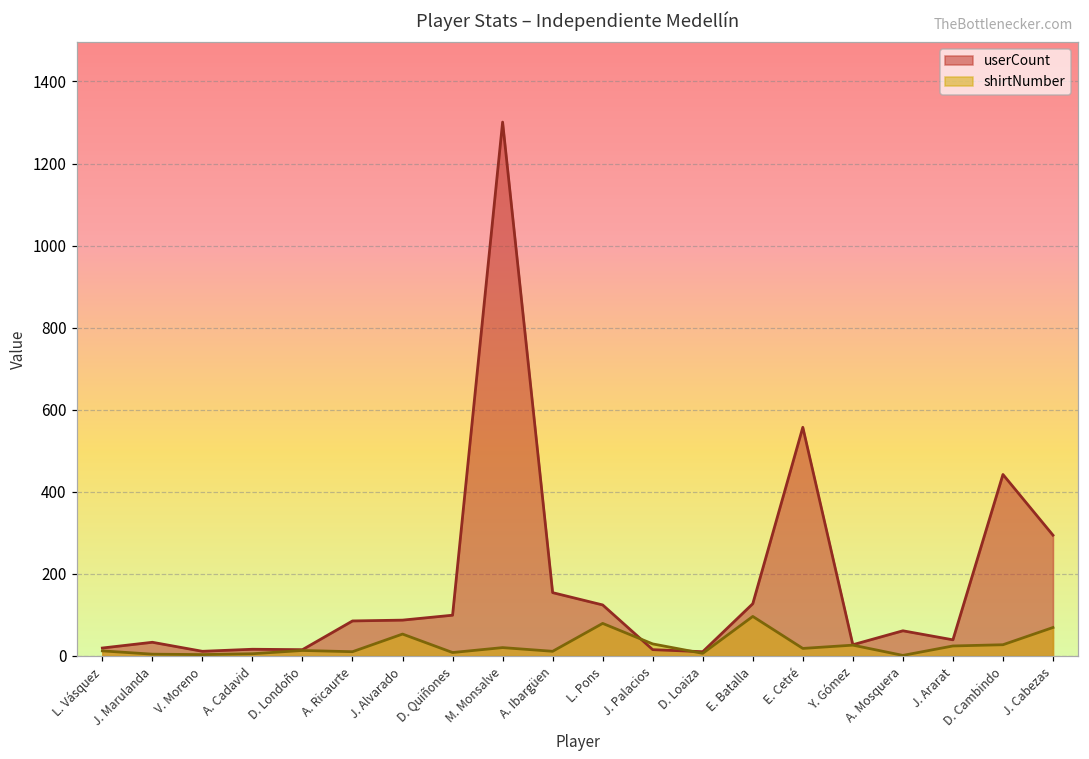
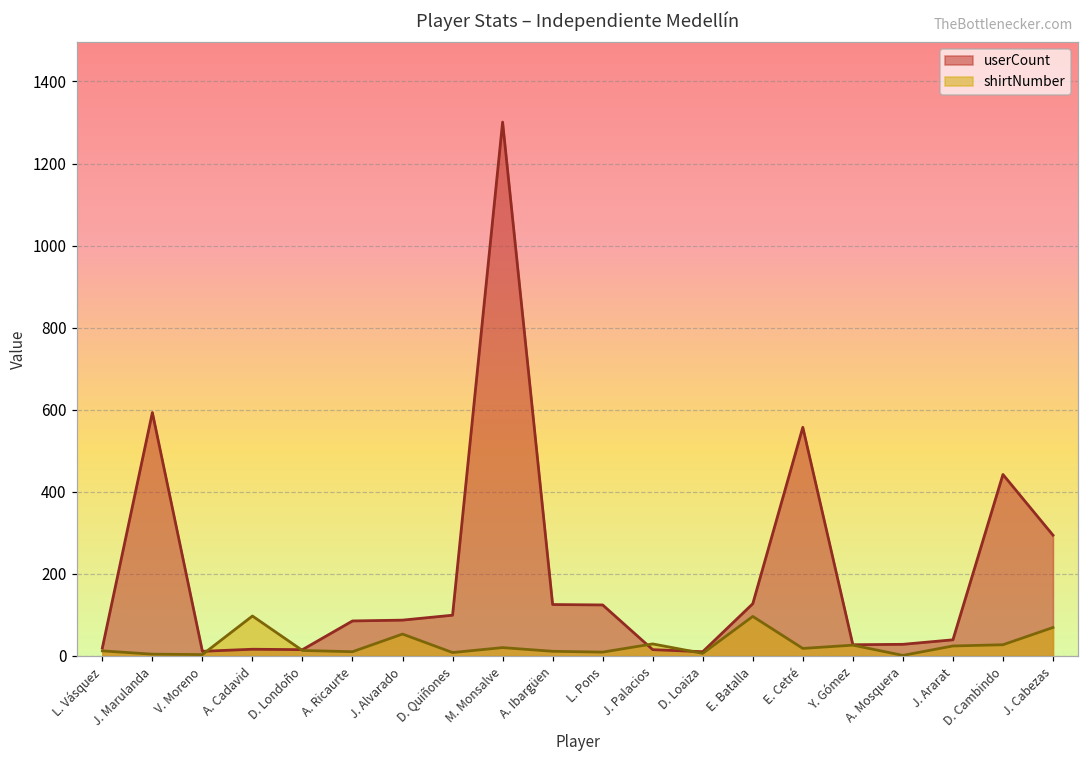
userCount, J. Marulanda: 30 -> 590
shirtNumber, A. Cadavid: 10 -> 100
userCount, A. Ibargüen: 150 -> 130
shirtNumber, L. Pons: 80 -> 10
userCount, A. Mosquera: 60 -> 30
